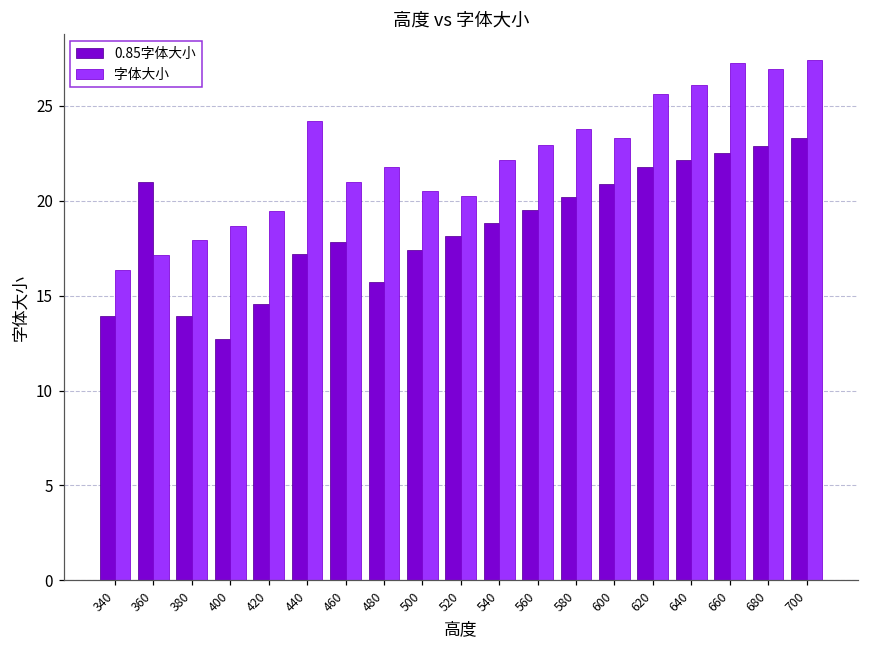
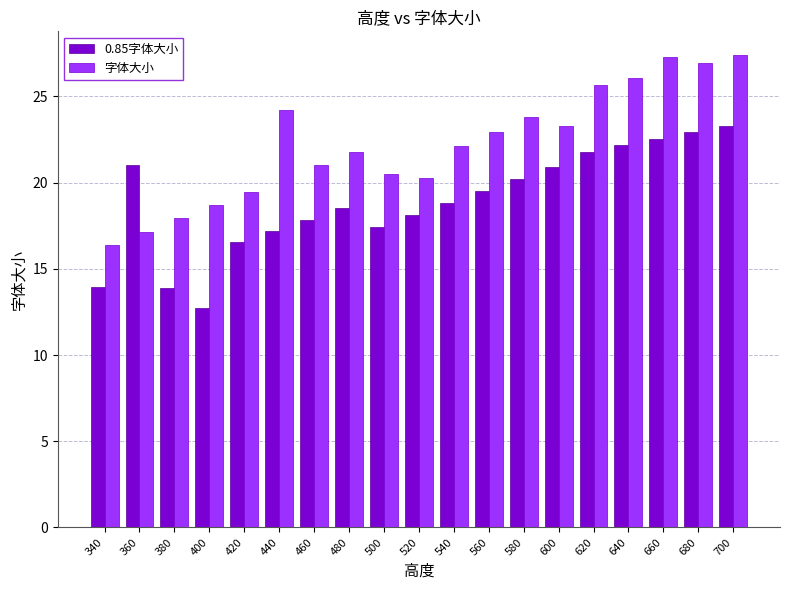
0.85字体大小, 420: 14.6 -> 16.5
0.85字体大小, 480: 15.7 -> 18.5
